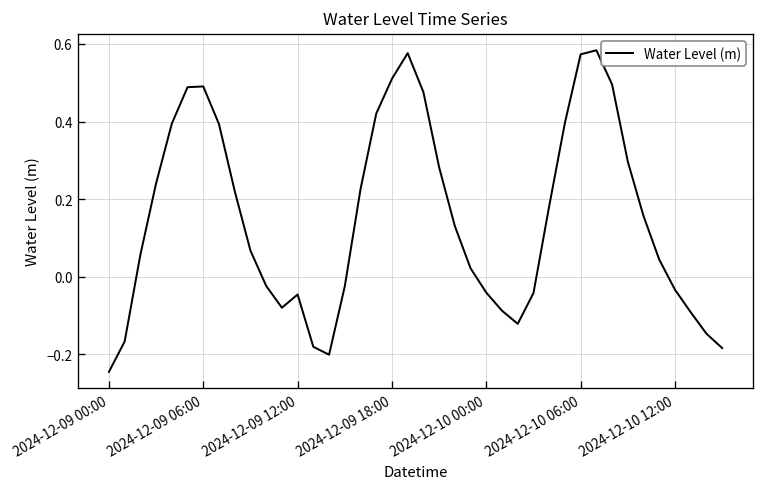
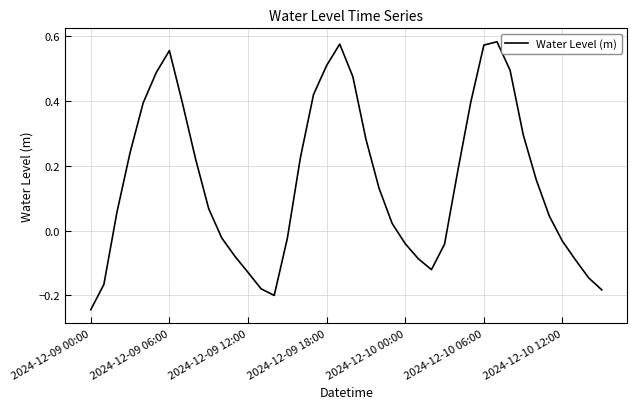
2024-12-09 06:00: 0.49 -> 0.56
2024-12-09 12:00: -0.05 -> -0.13
